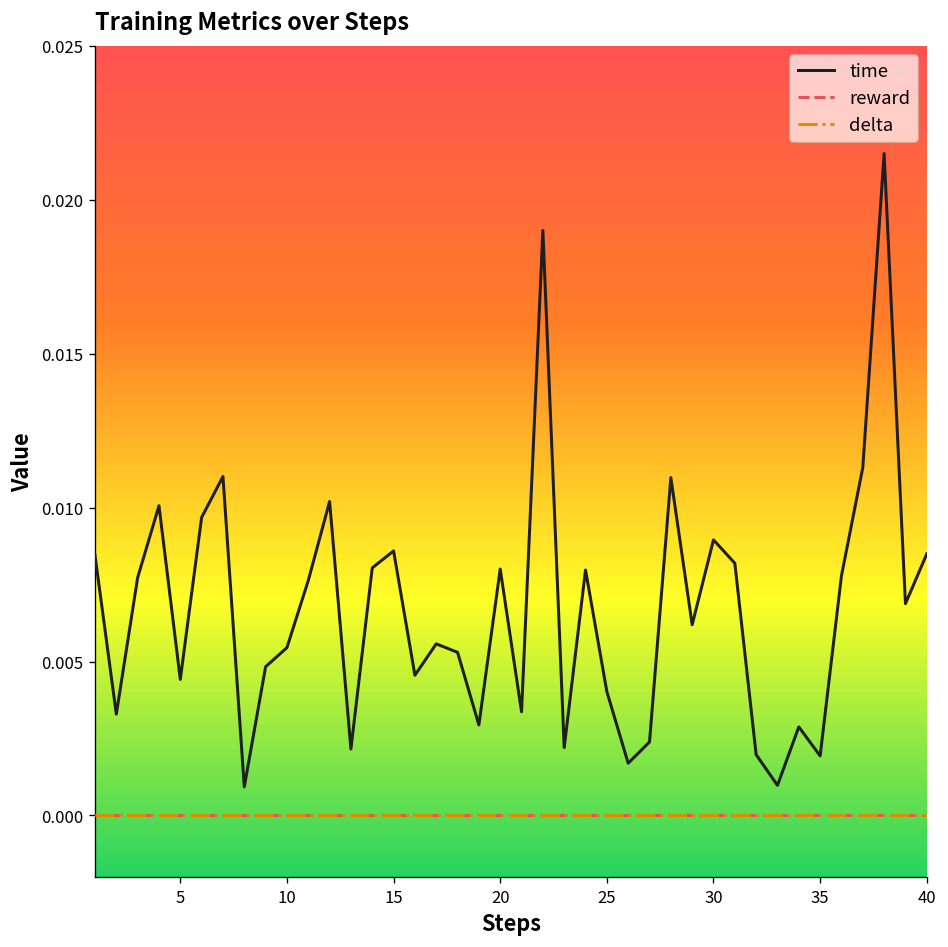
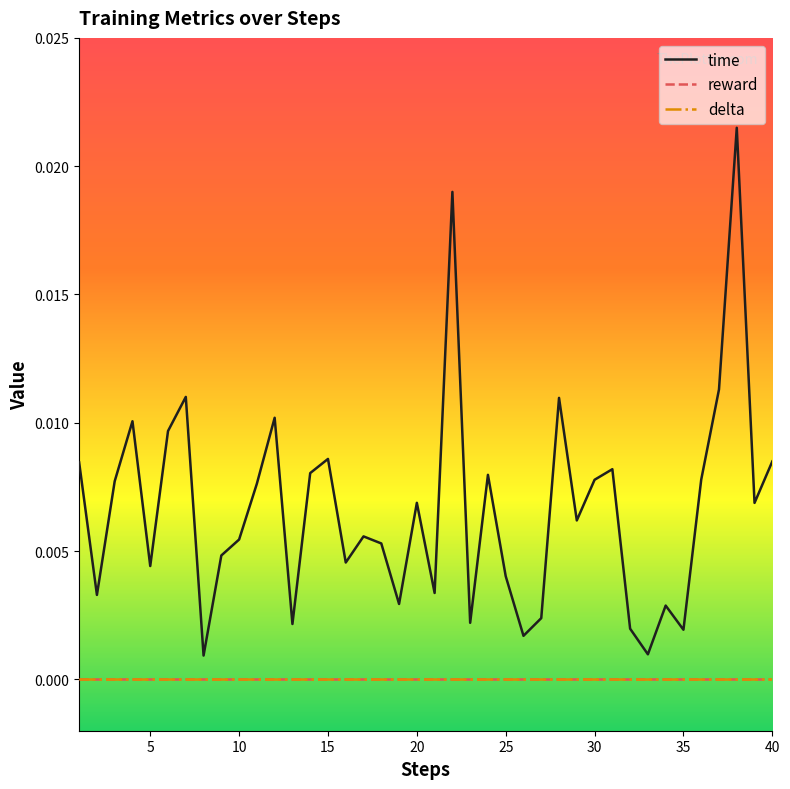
time, 20: 0.0080 -> 0.0069
time, 30: 0.0090 -> 0.0078
